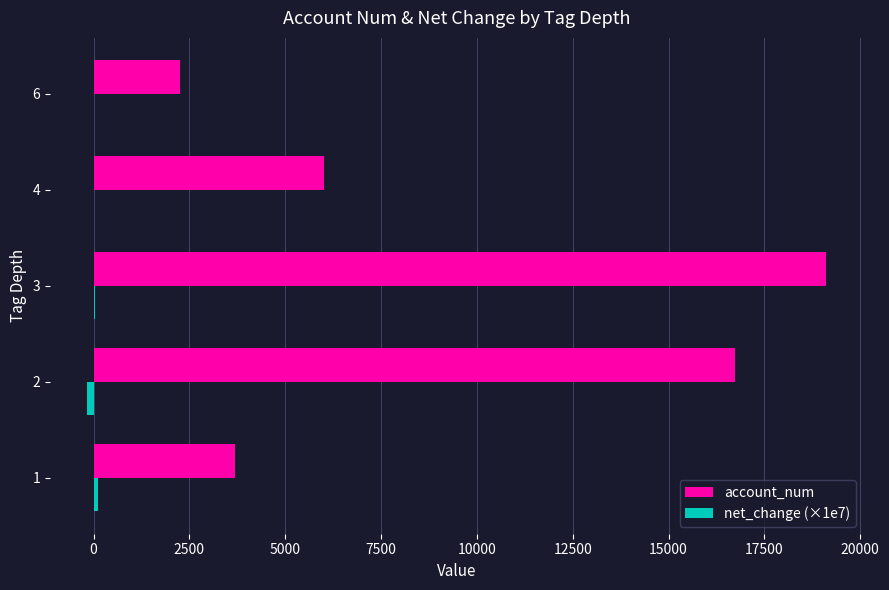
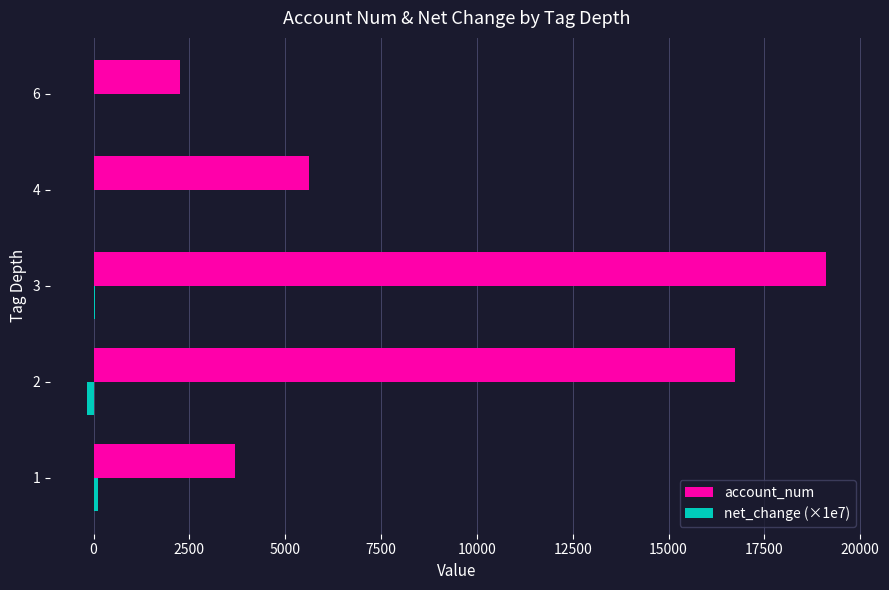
account_num, 4: 6000 -> 5600
